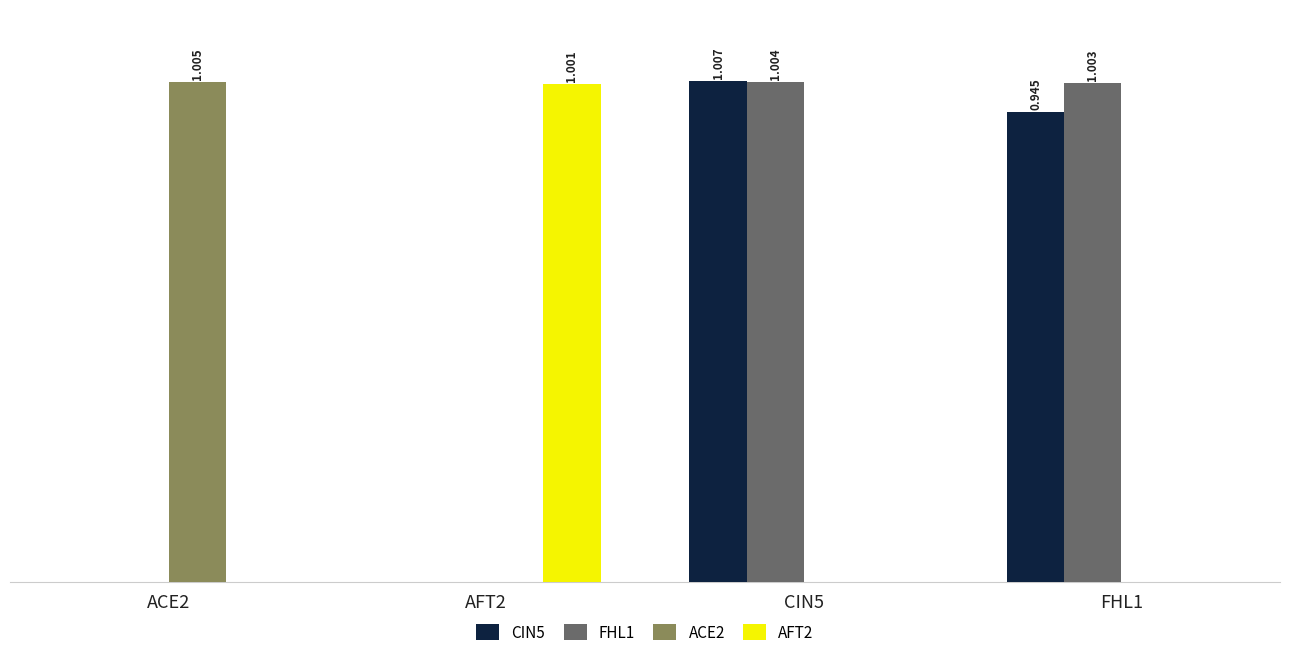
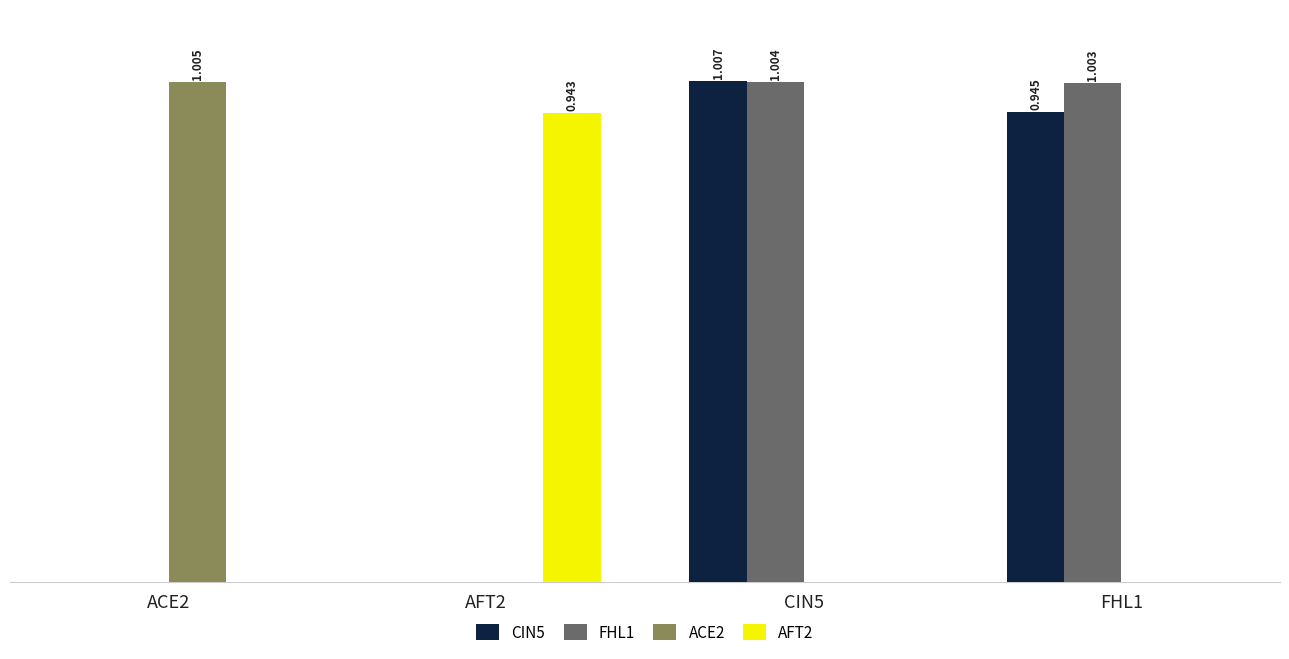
AFT2, AFT2: 1.001 -> 0.943
